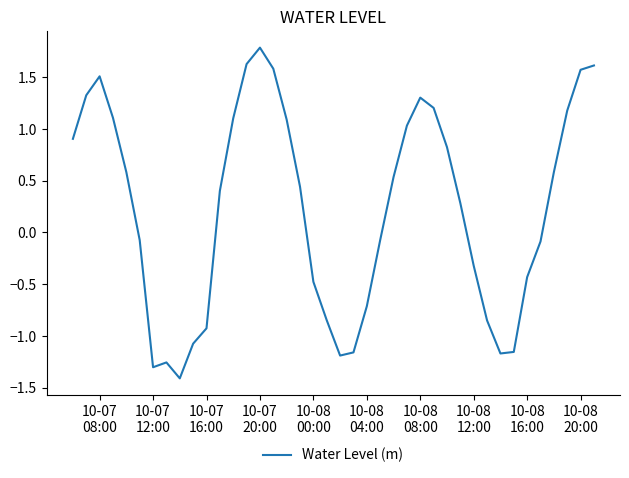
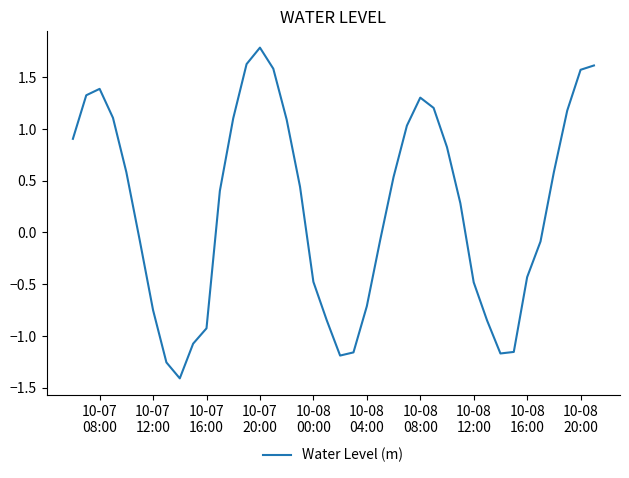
10-07 08:00: 1.51 -> 1.39
10-07 12:00: -1.30 -> -0.75
10-08 12:00: -0.32 -> -0.48
